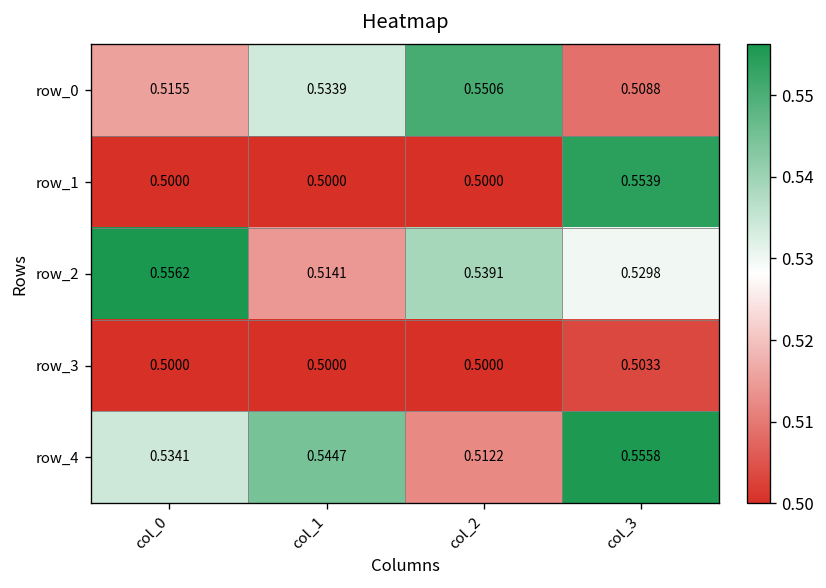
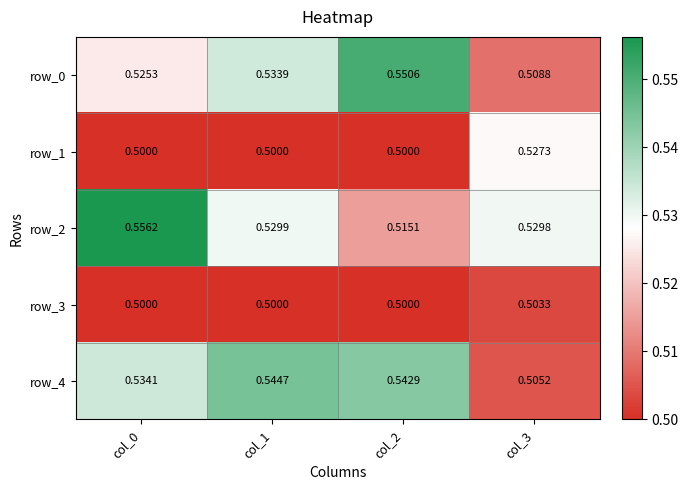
row_0, col_0: 0.5155 -> 0.5253
row_1, col_3: 0.5539 -> 0.5273
row_2, col_1: 0.5141 -> 0.5299
row_2, col_2: 0.5391 -> 0.5151
row_4, col_2: 0.5122 -> 0.5429
row_4, col_3: 0.5558 -> 0.5052
